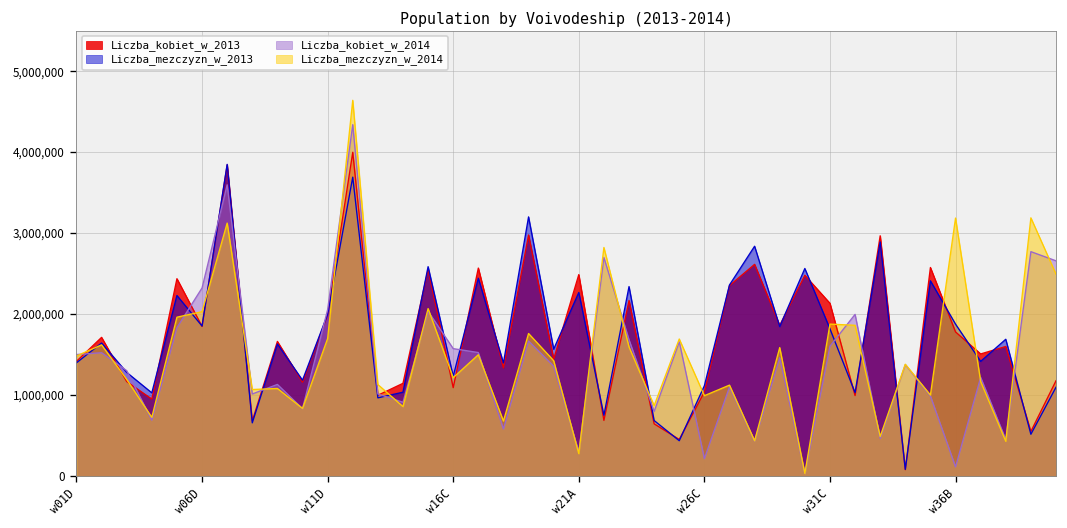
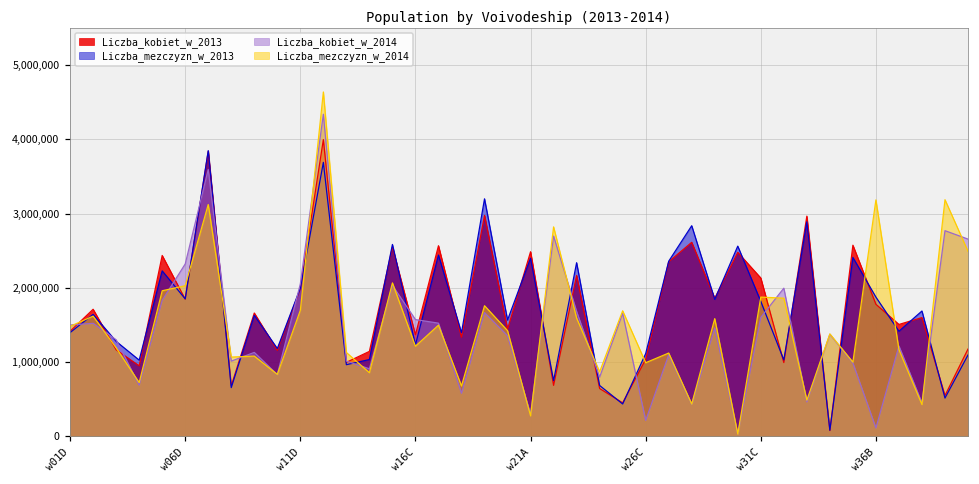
Liczba_kobiet_w_2013, w16C: 1,100,000 -> 1,400,000
Liczba_mezczyzn_w_2013, w21A: 2,300,000 -> 2,400,000
